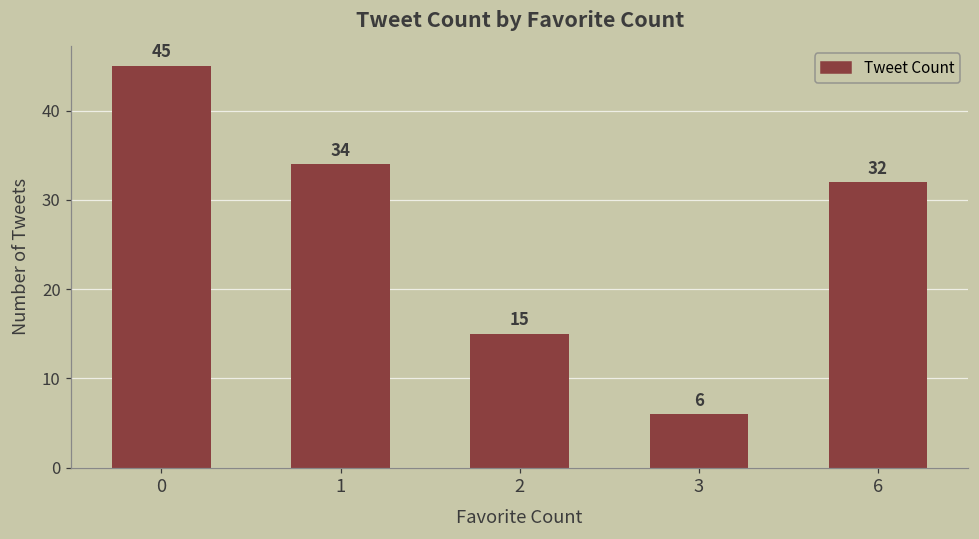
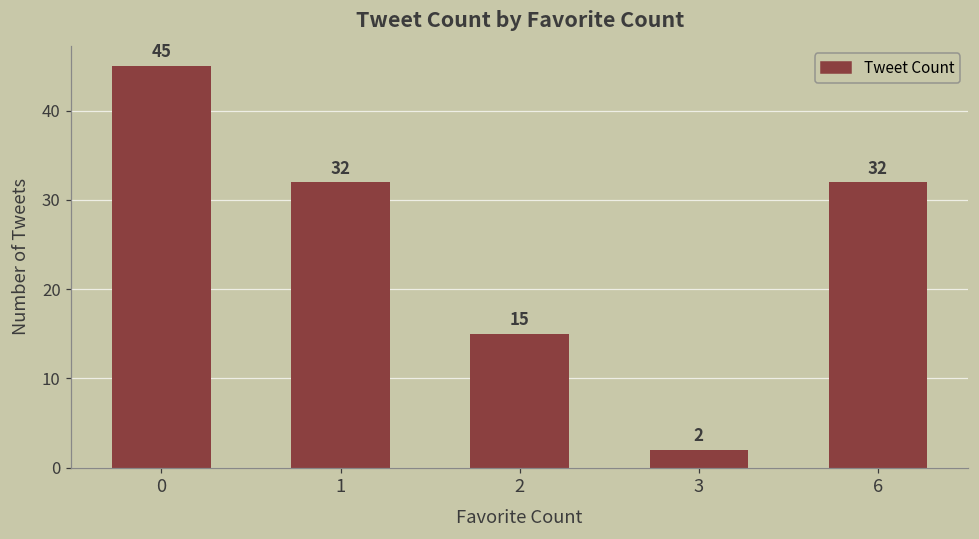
1: 34 -> 32
3: 6 -> 2
